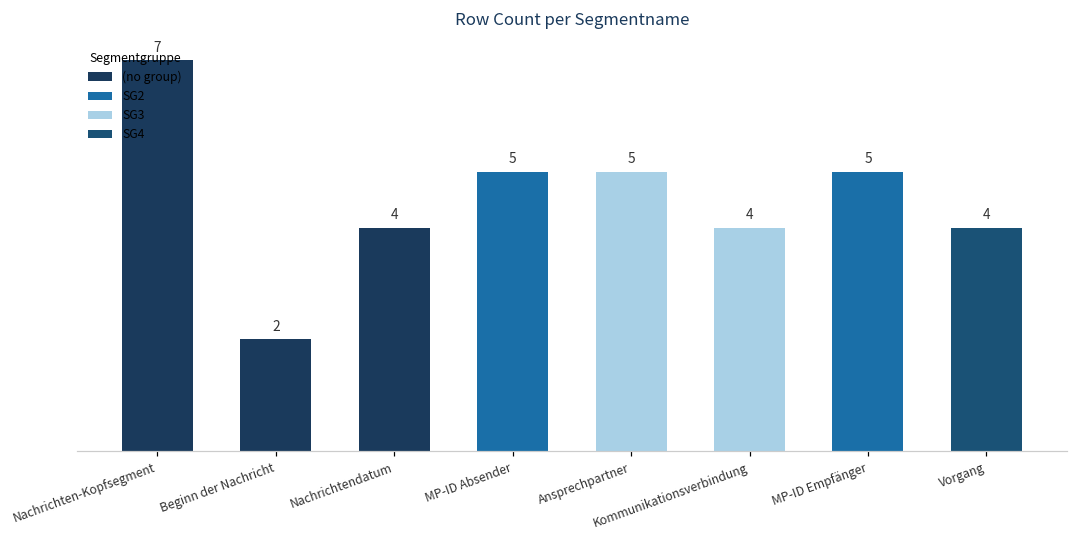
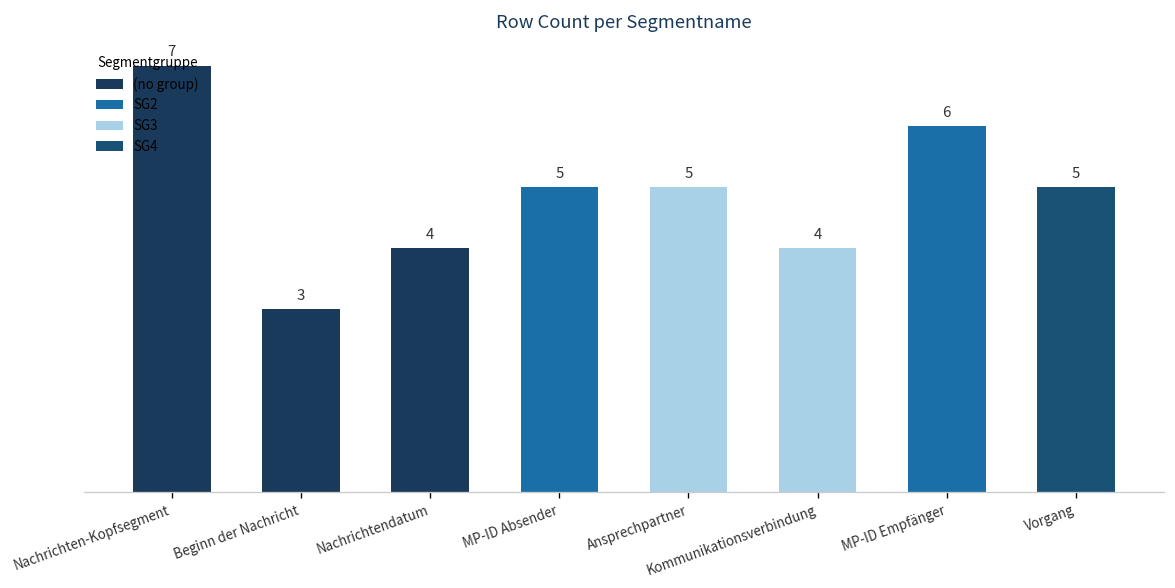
Beginn der Nachricht: 2 -> 3
MP-ID Empfänger: 5 -> 6
Vorgang: 4 -> 5
